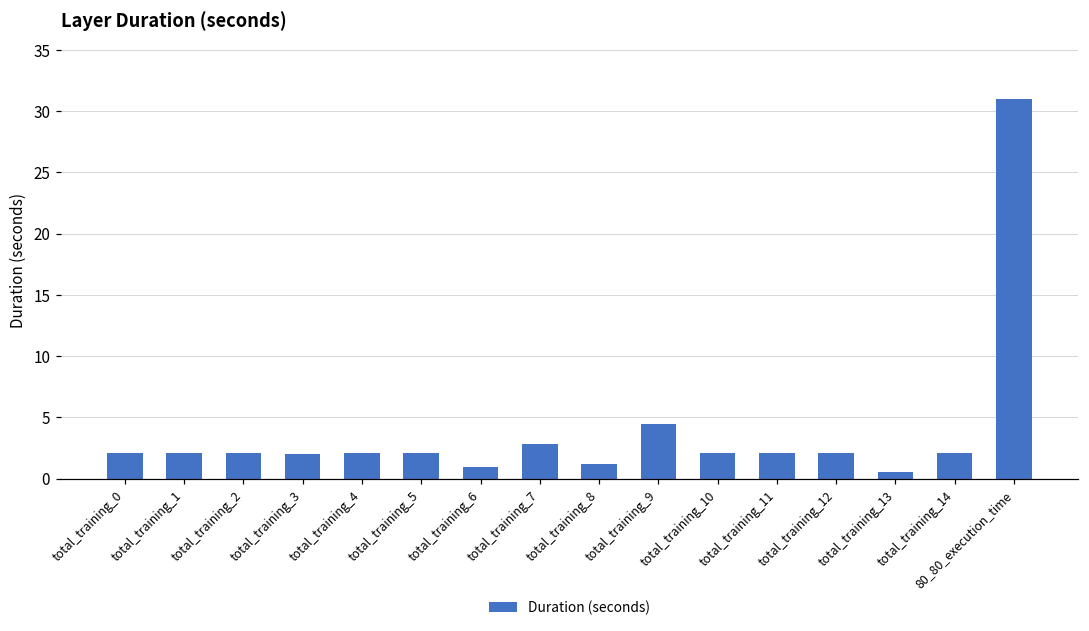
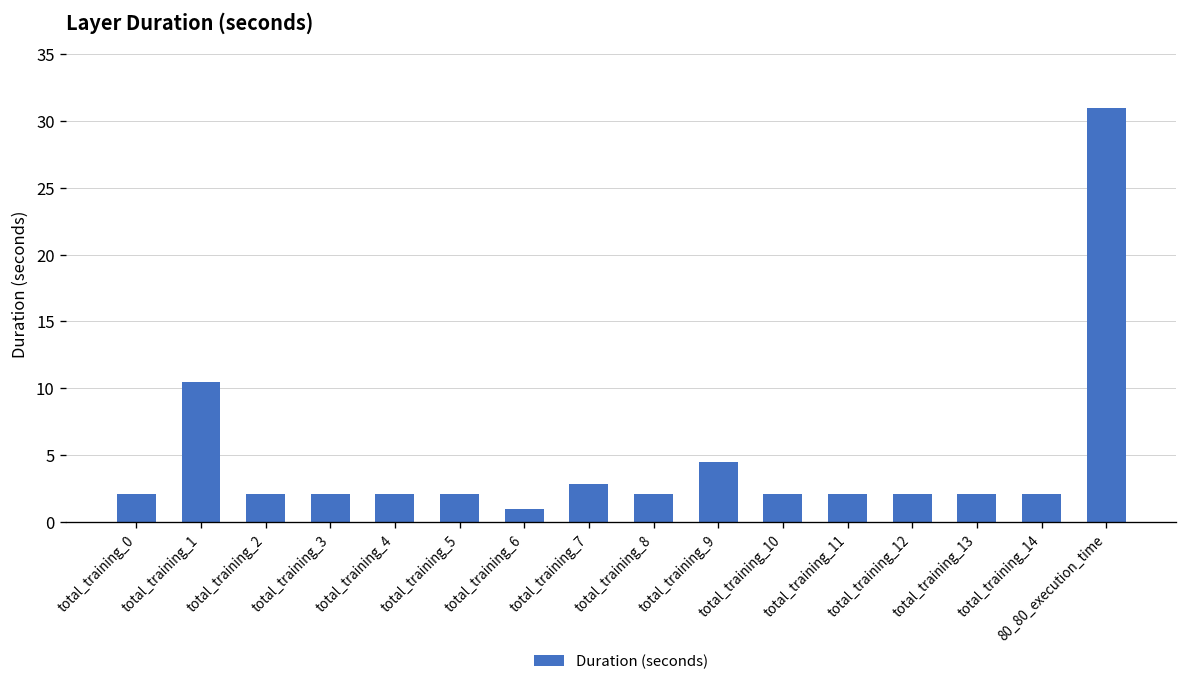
total_training_1: 2.1 -> 10.5
total_training_8: 1.2 -> 2.1
total_training_13: 0.6 -> 2.1
